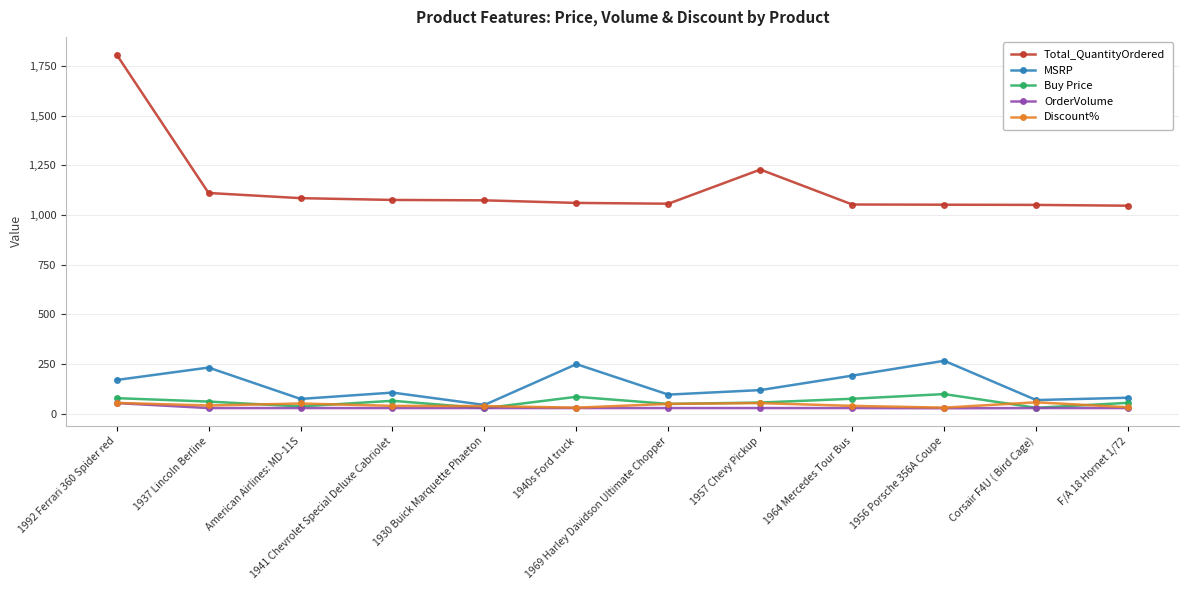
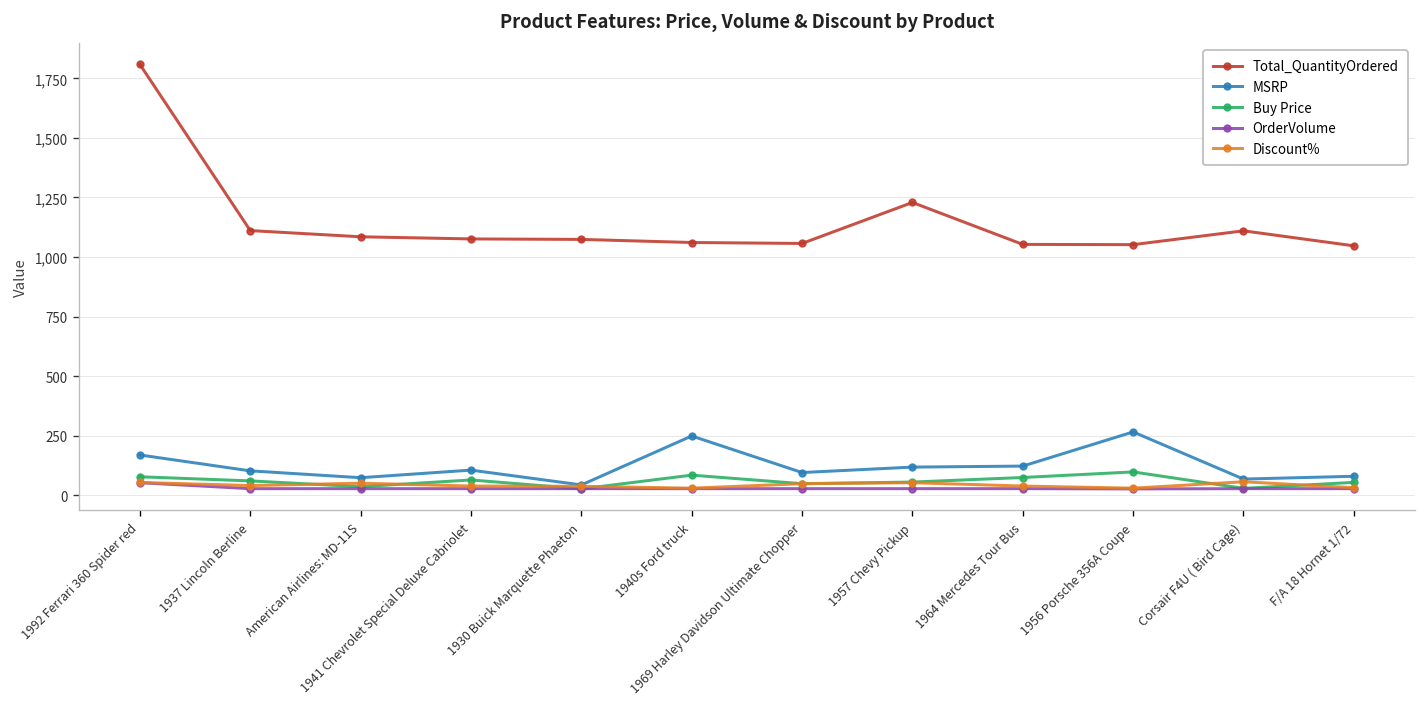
MSRP, 1937 Lincoln Berline: 230 -> 100
MSRP, 1964 Mercedes Tour Bus: 190 -> 120
Total_QuantityOrdered, Corsair F4U ( Bird Cage): 1,050 -> 1,110
